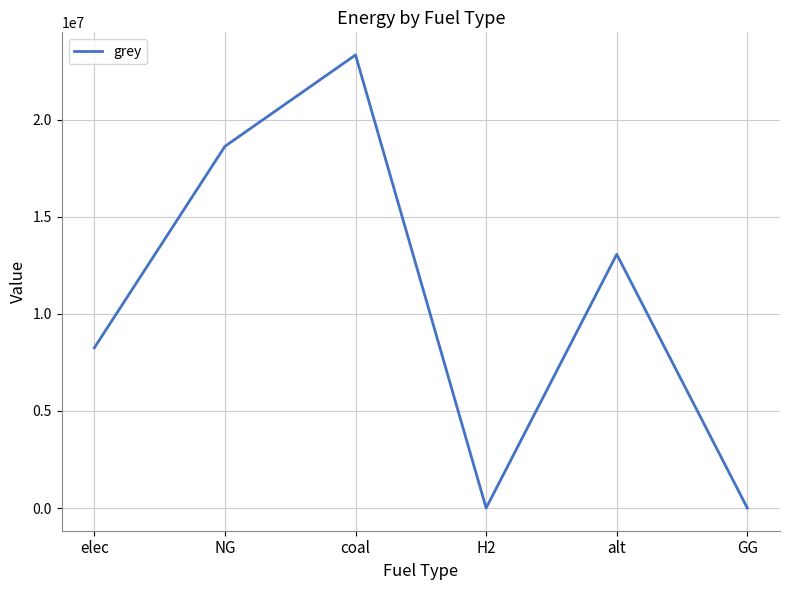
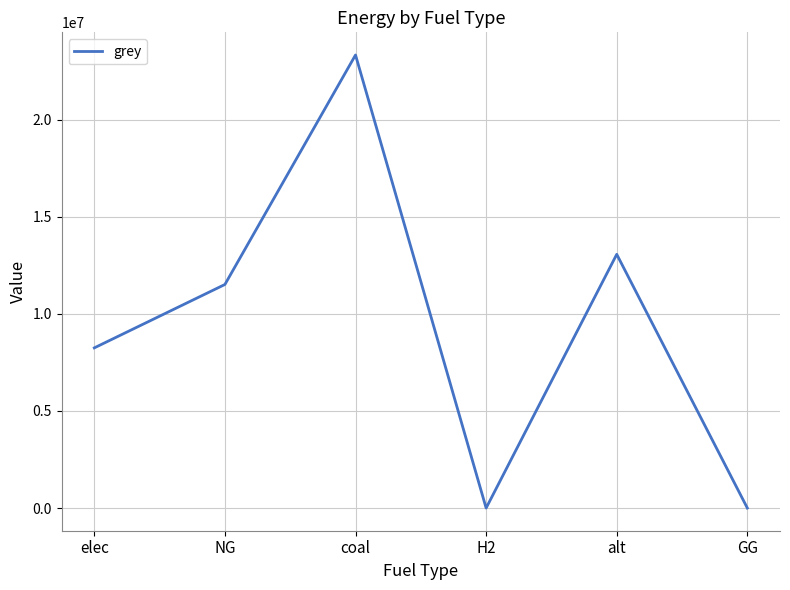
NG: 18600000 -> 11500000
